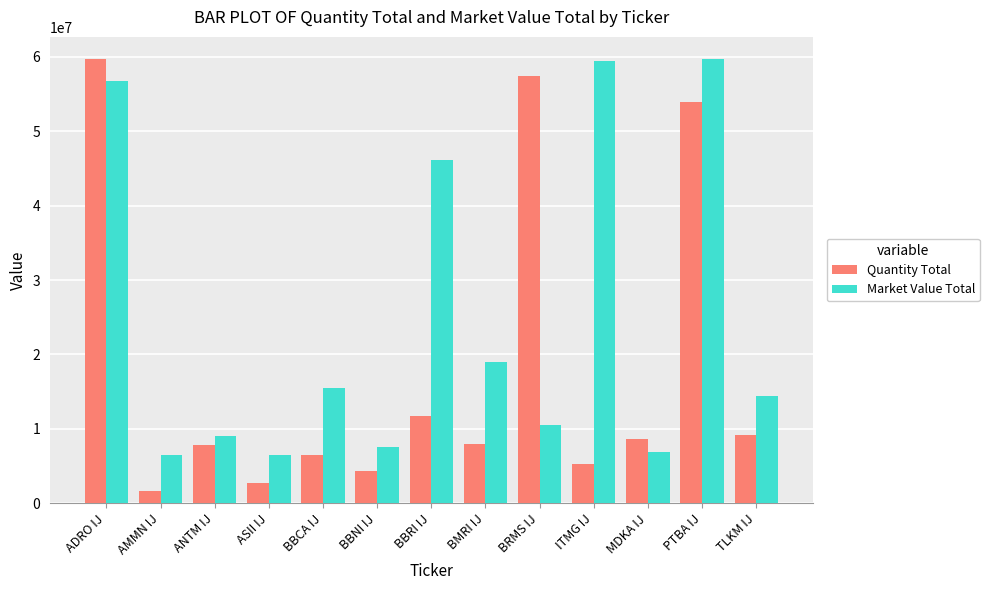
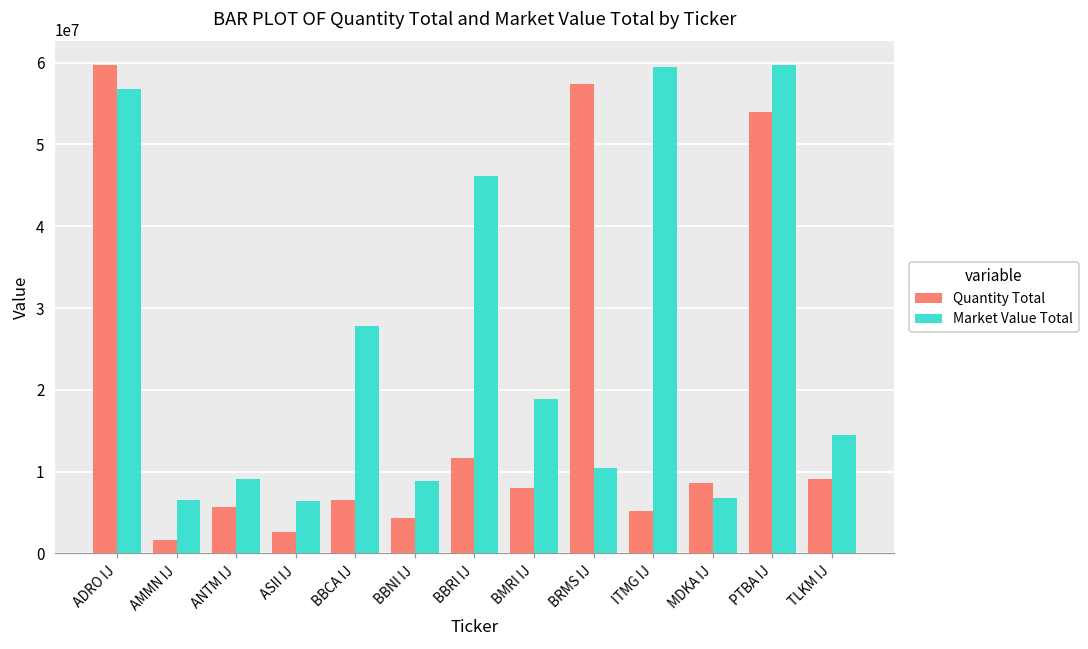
Quantity Total, ANTM IJ: 8000000 -> 6000000
Market Value Total, BBCA IJ: 16000000 -> 28000000
Market Value Total, BBNI IJ: 8000000 -> 9000000
